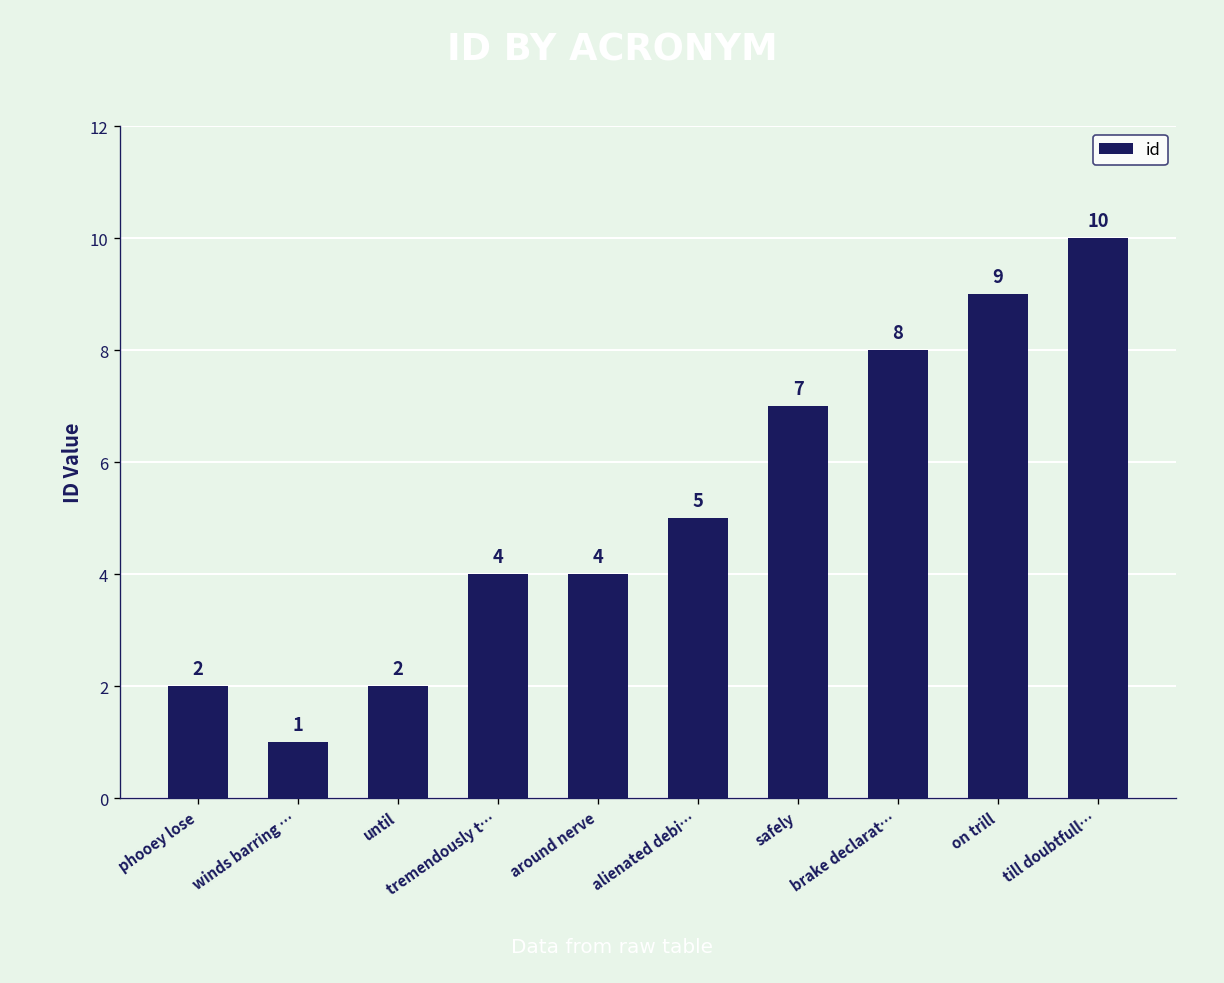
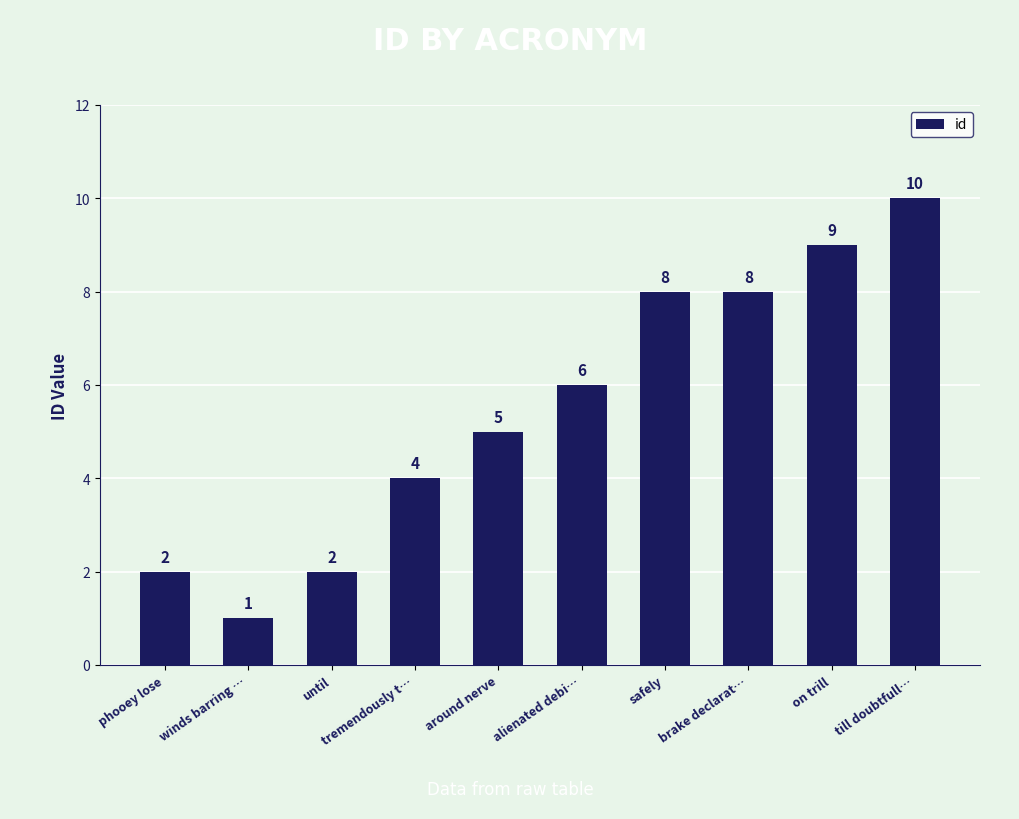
around nerve: 4 -> 5
alienated debi…: 5 -> 6
safely: 7 -> 8
